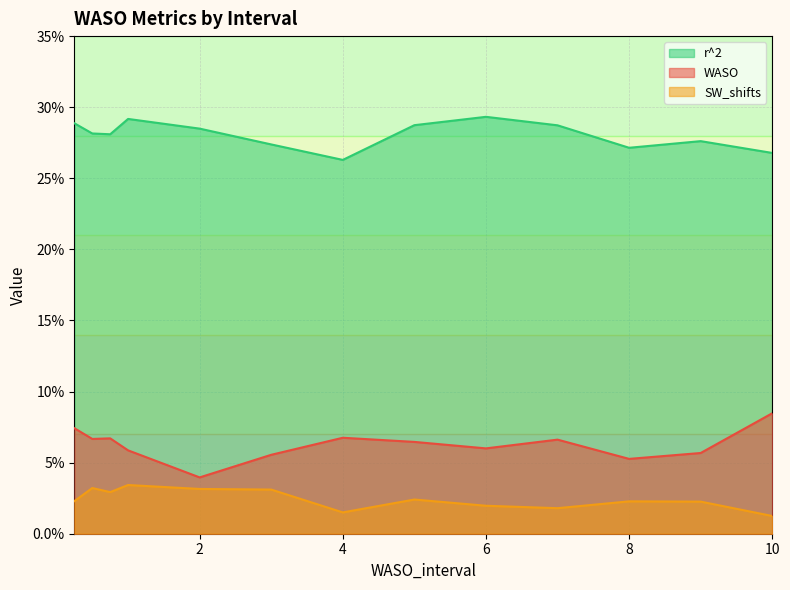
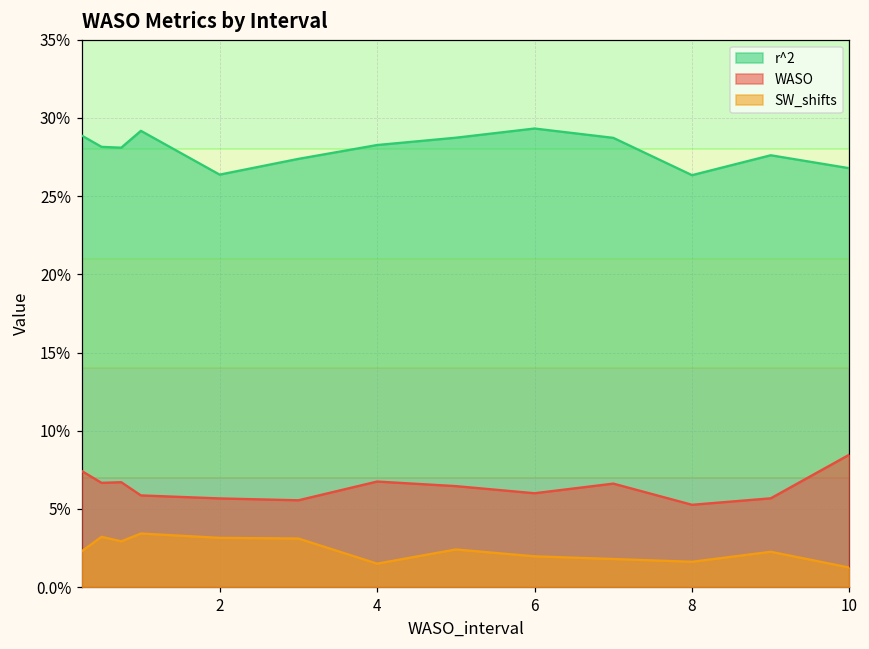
r^2, 2: 28.5% -> 26.4%
WASO, 2: 4.0% -> 5.7%
r^2, 4: 26.3% -> 28.3%
r^2, 8: 27.1% -> 26.3%
SW_shifts, 8: 2.3% -> 1.6%
